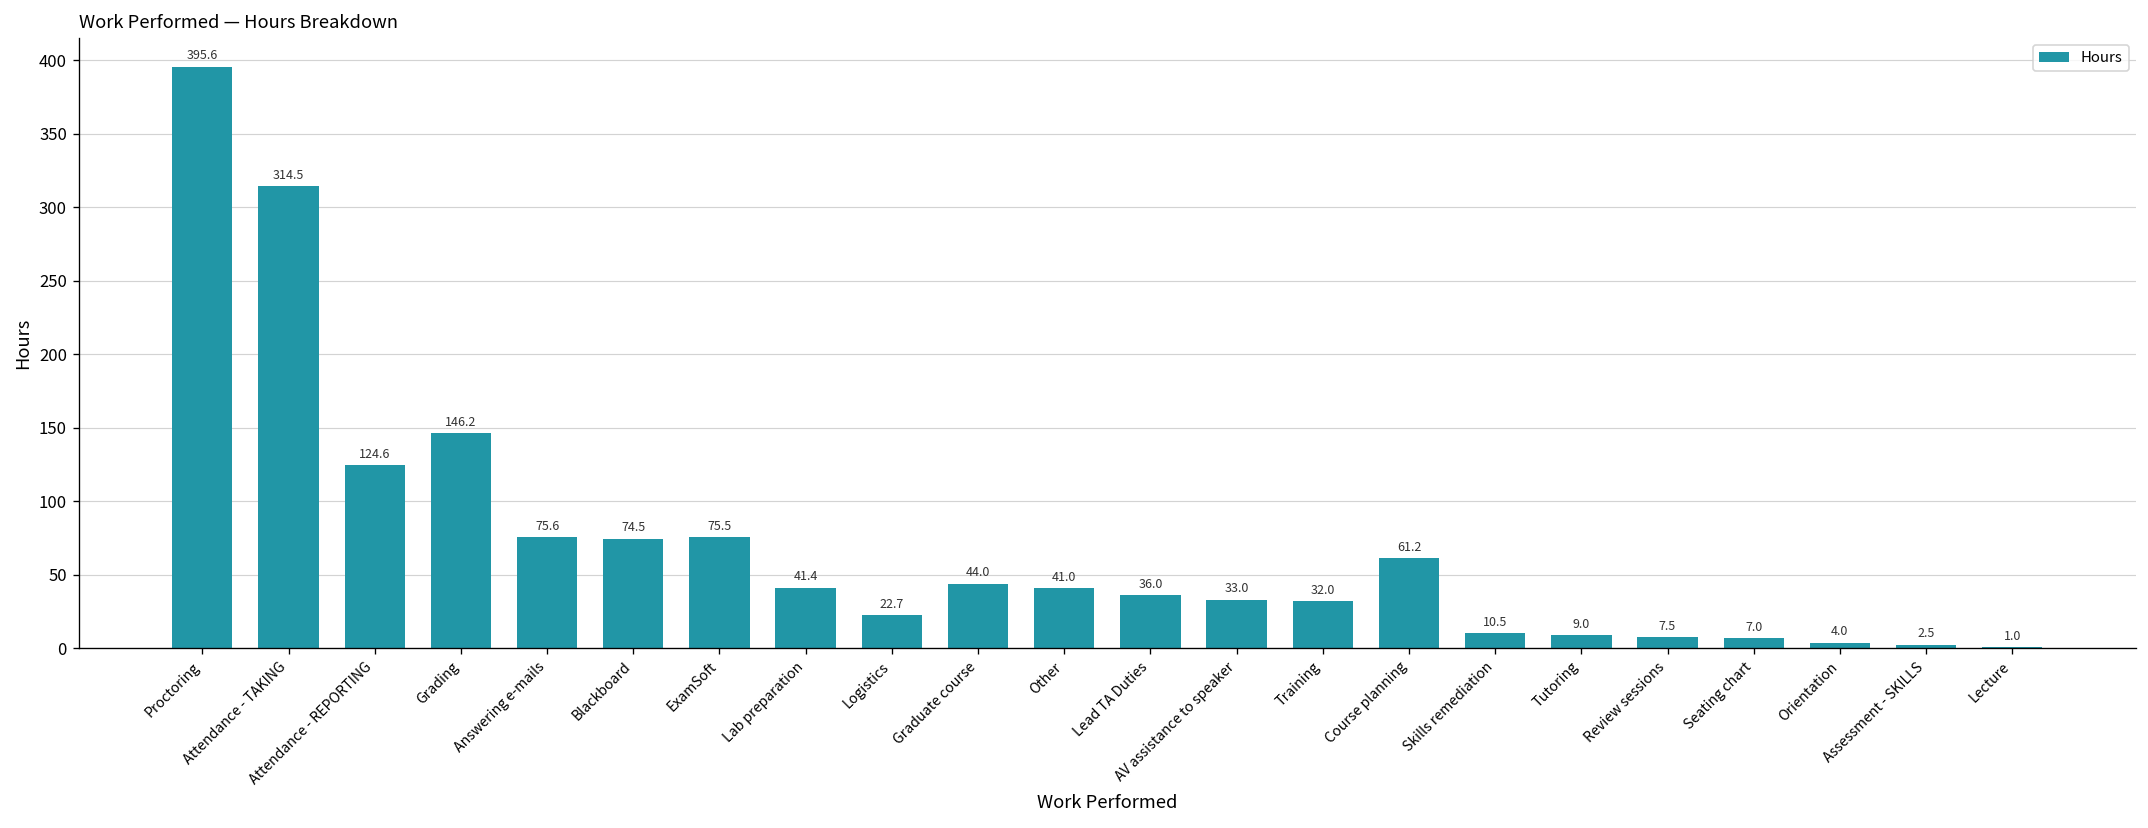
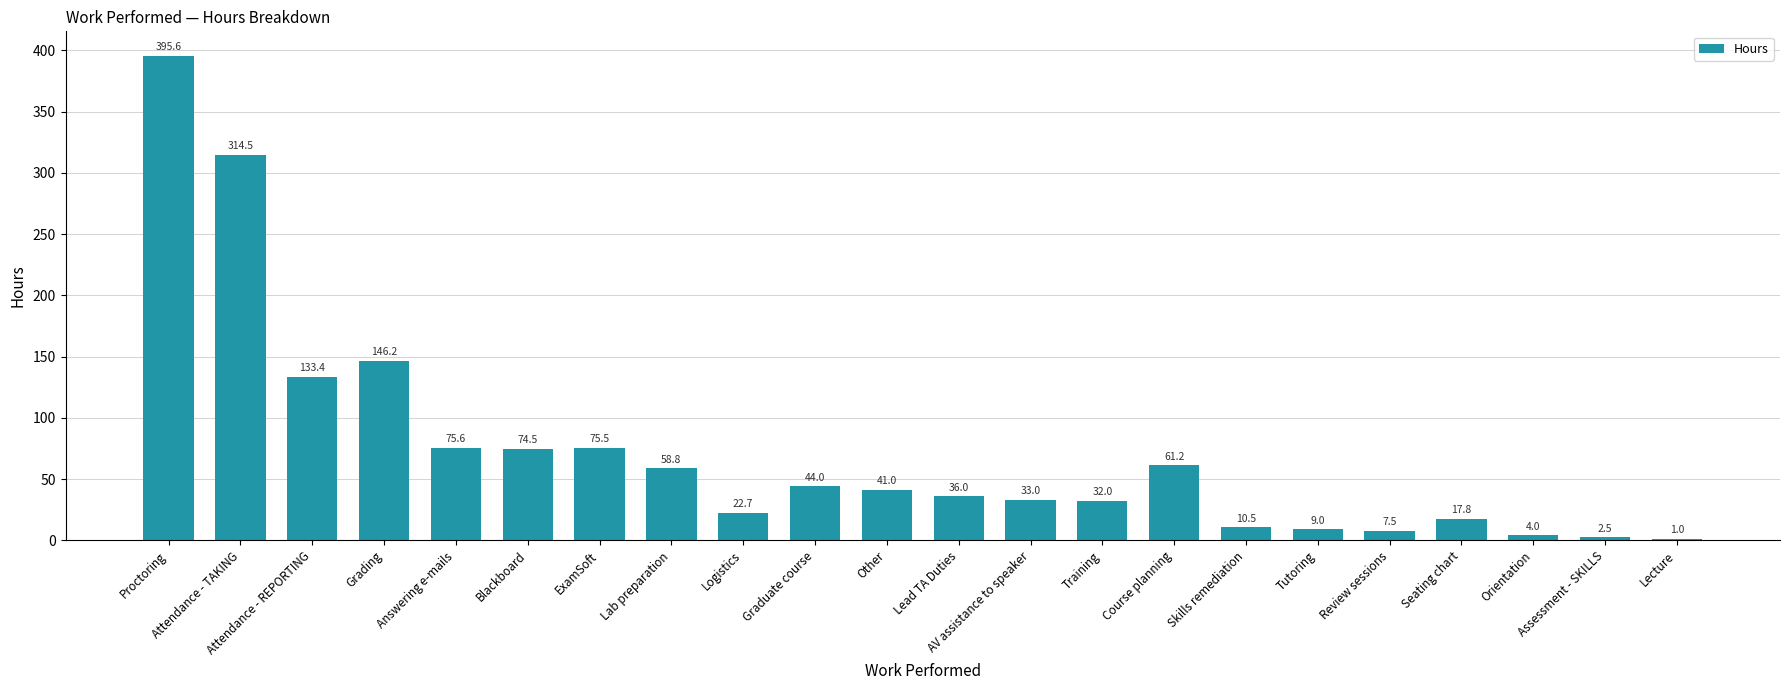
Attendance - REPORTING: 124.6 -> 133.4
Lab preparation: 41.4 -> 58.8
Seating chart: 7.0 -> 17.8
